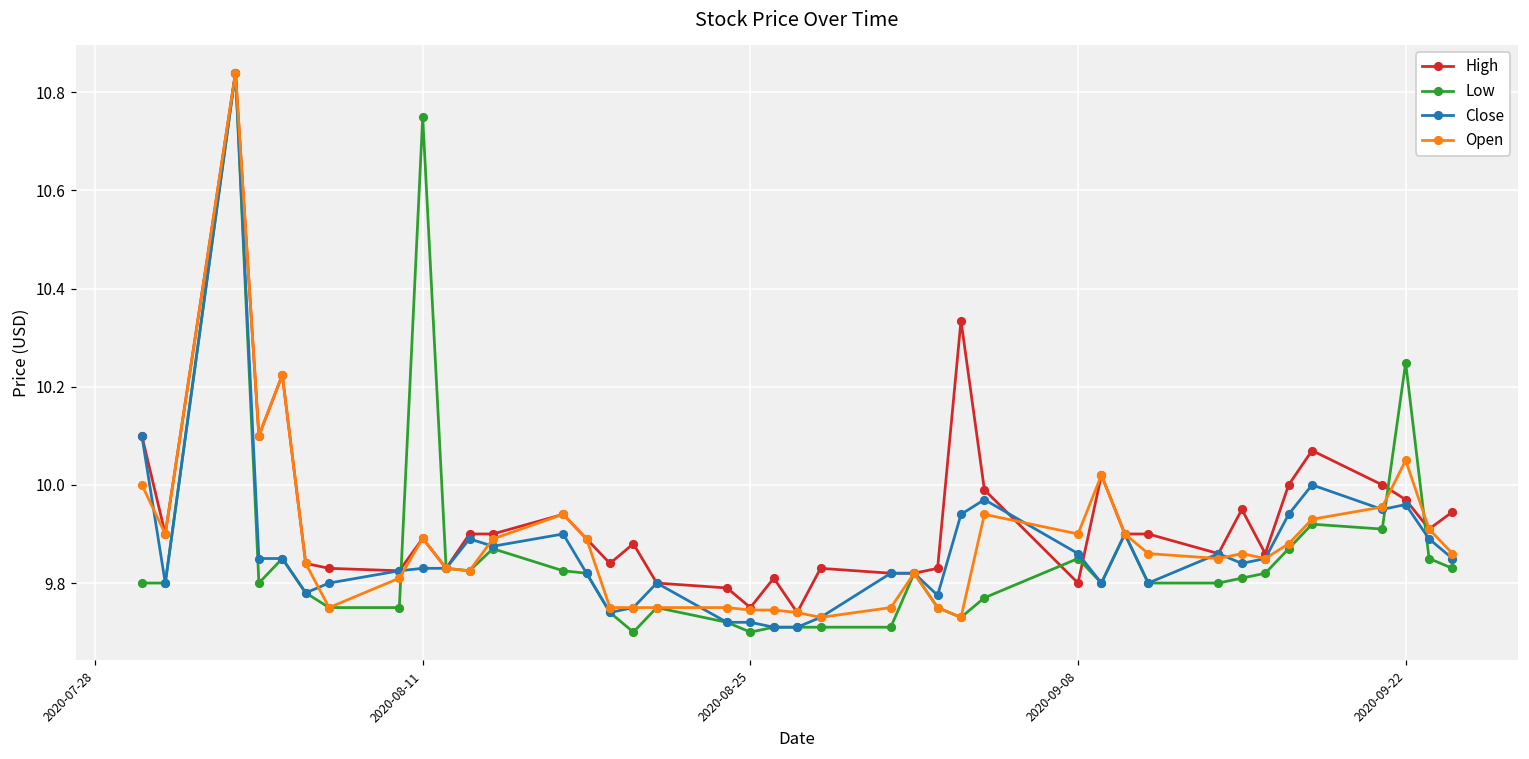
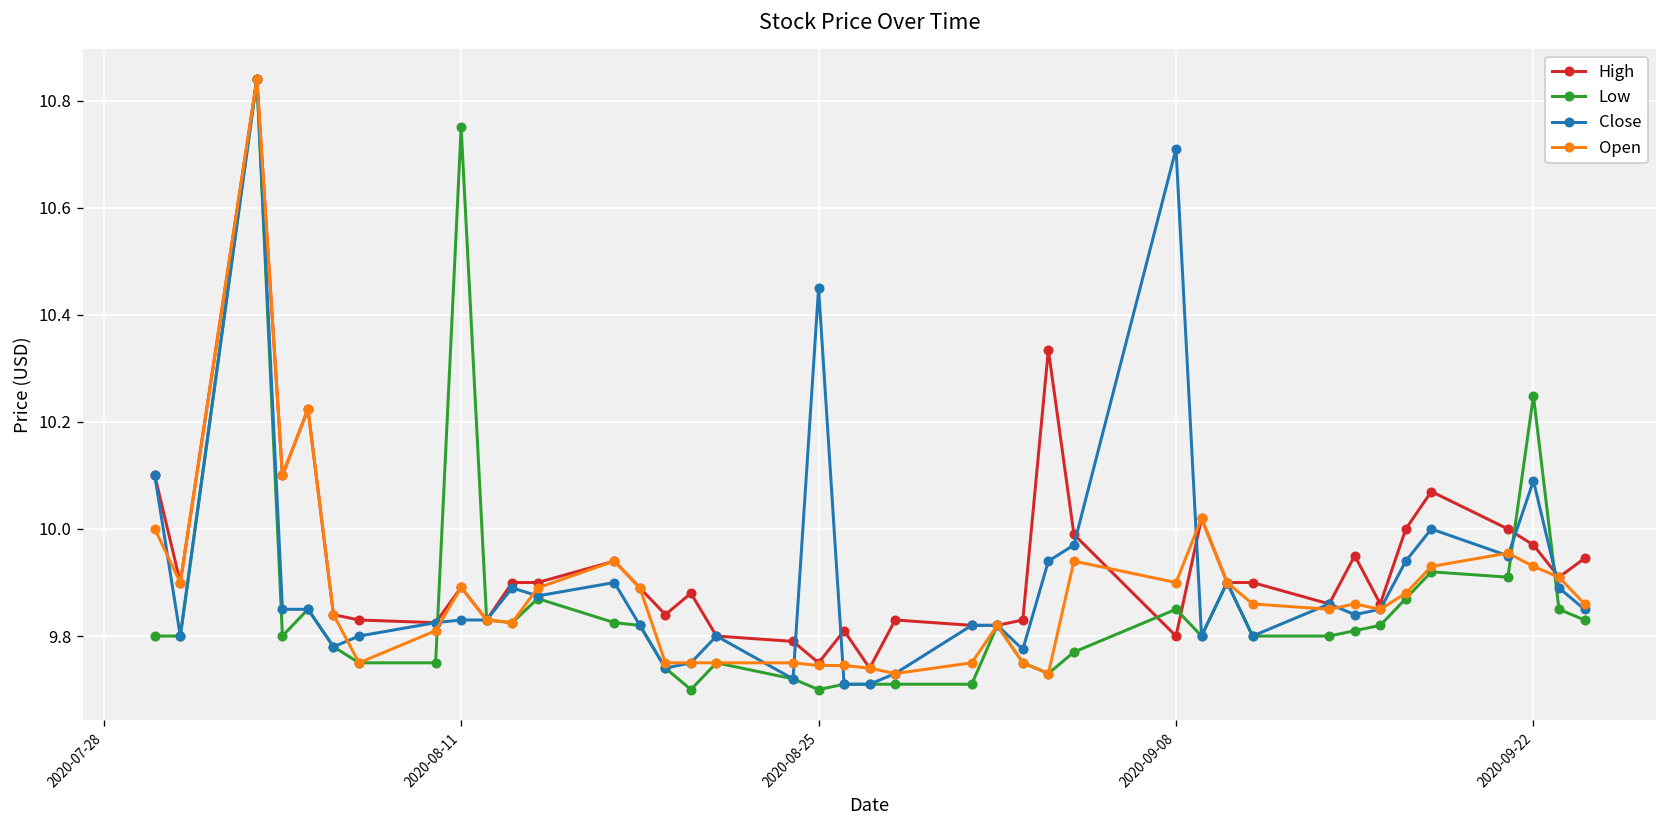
Close, 2020-08-25: 9.72 -> 10.45
Close, 2020-09-08: 9.86 -> 10.71
Close, 2020-09-22: 9.96 -> 10.09
Open, 2020-09-22: 10.05 -> 9.93
